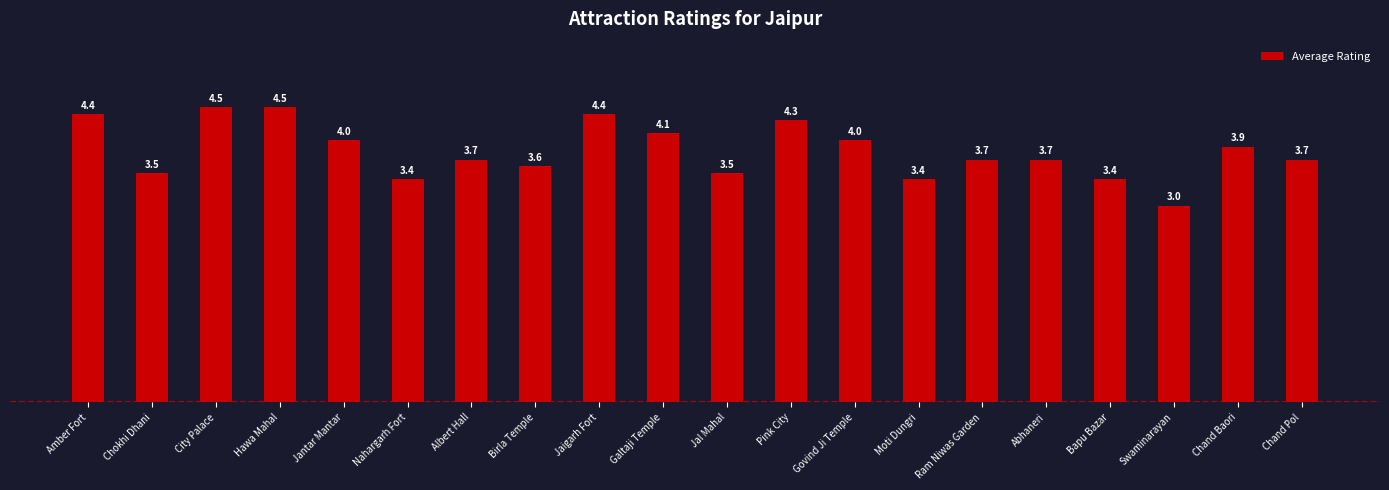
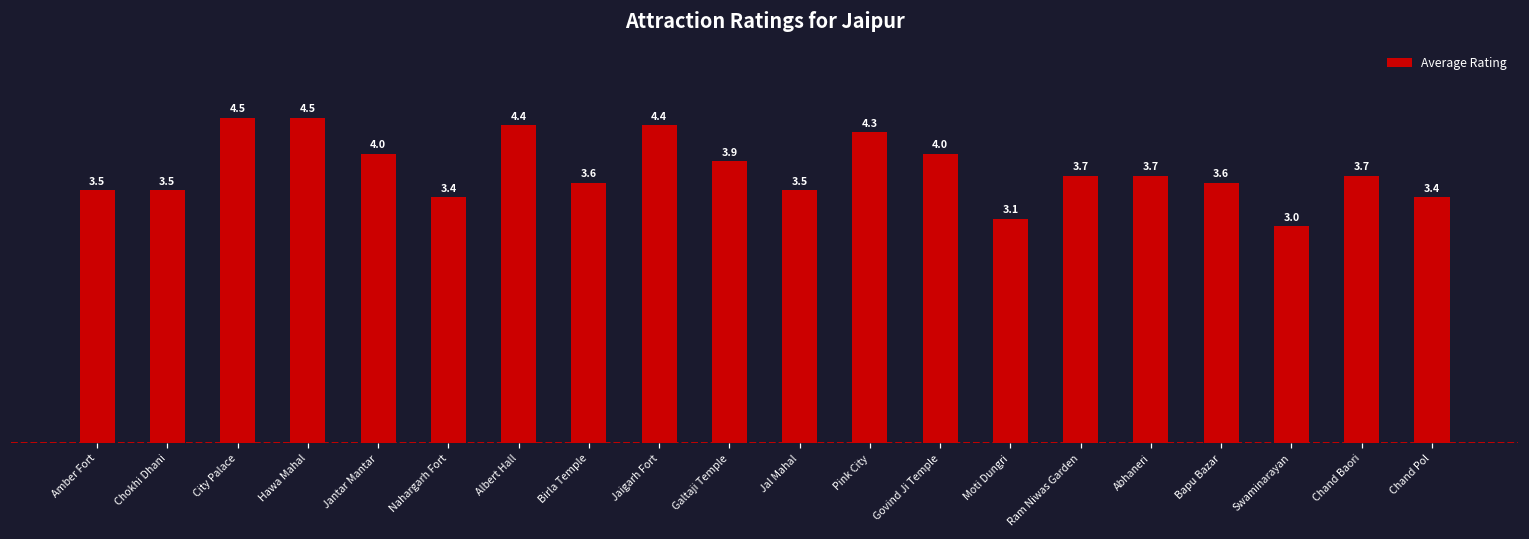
Amber Fort: 4.4 -> 3.5
Albert Hall: 3.7 -> 4.4
Galtaji Temple: 4.1 -> 3.9
Moti Dungri: 3.4 -> 3.1
Bapu Bazar: 3.4 -> 3.6
Chand Baori: 3.9 -> 3.7
Chand Pol: 3.7 -> 3.4
